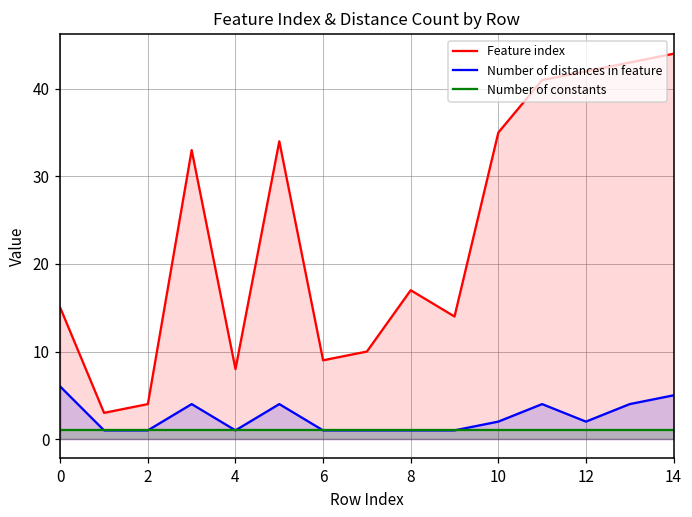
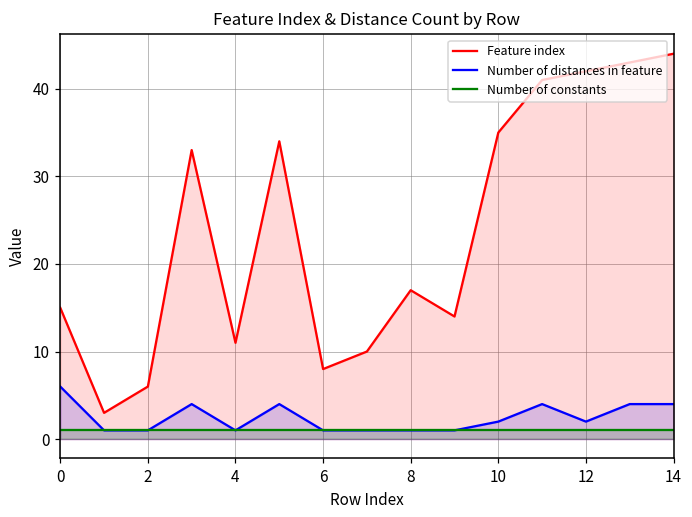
Feature index, 2: 4 -> 6
Feature index, 4: 8 -> 11
Feature index, 6: 9 -> 8
Number of distances in feature, 14: 5 -> 4
